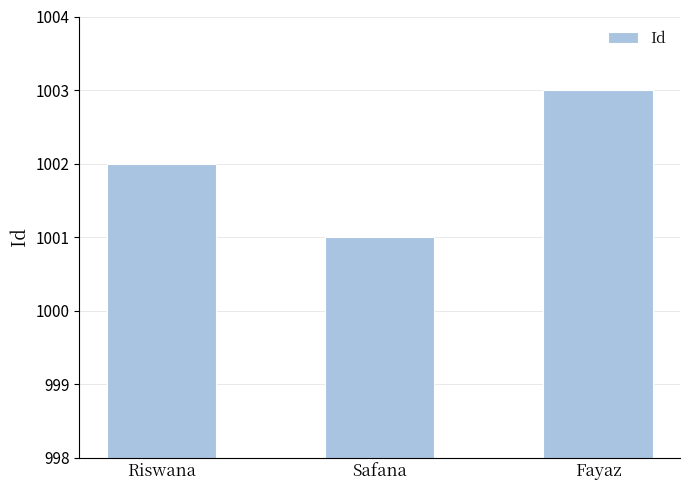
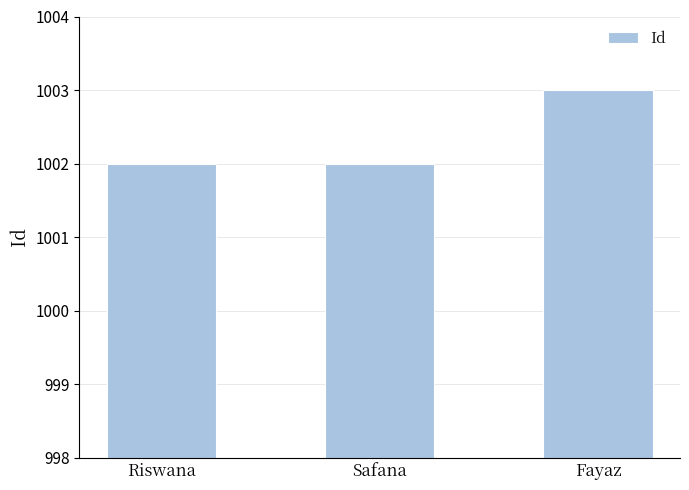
Safana: 1001 -> 1002
